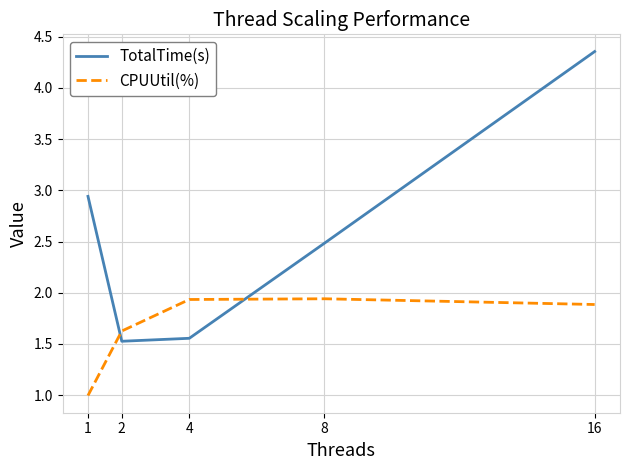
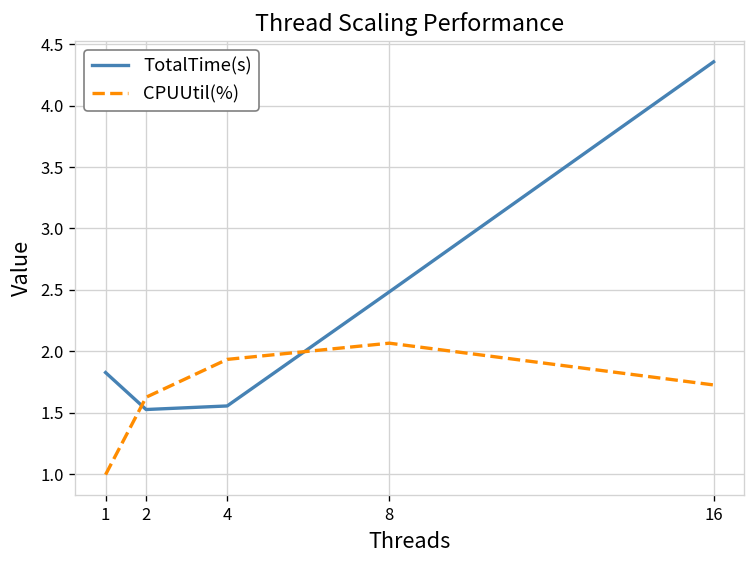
TotalTime(s), 1: 2.94 -> 1.83
CPUUtil(%), 8: 1.94 -> 2.07
CPUUtil(%), 16: 1.89 -> 1.73
